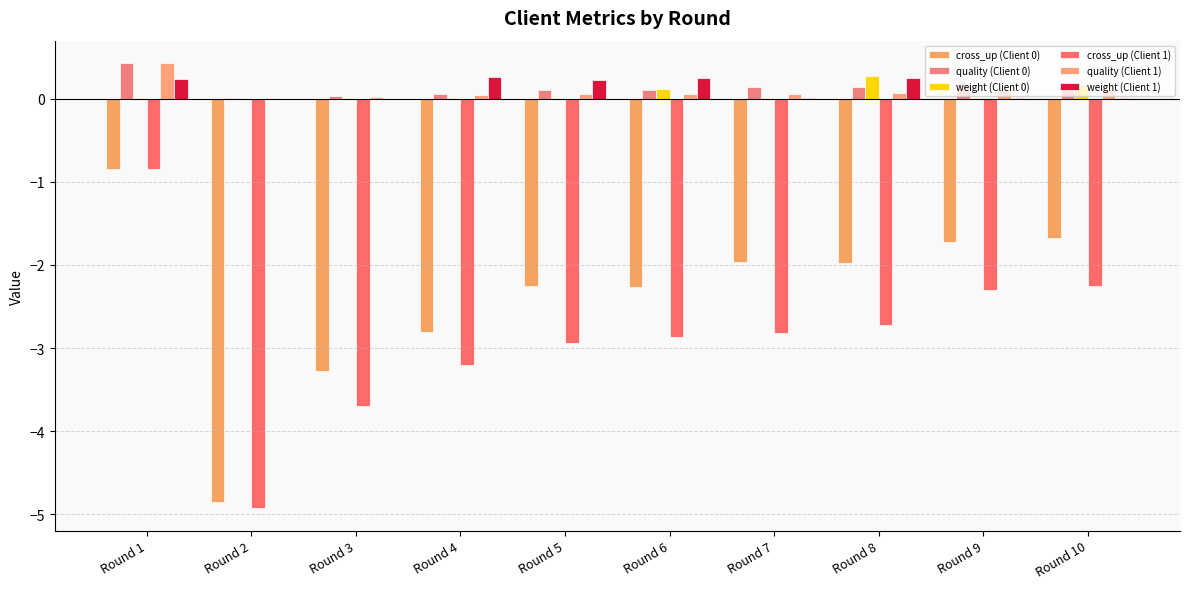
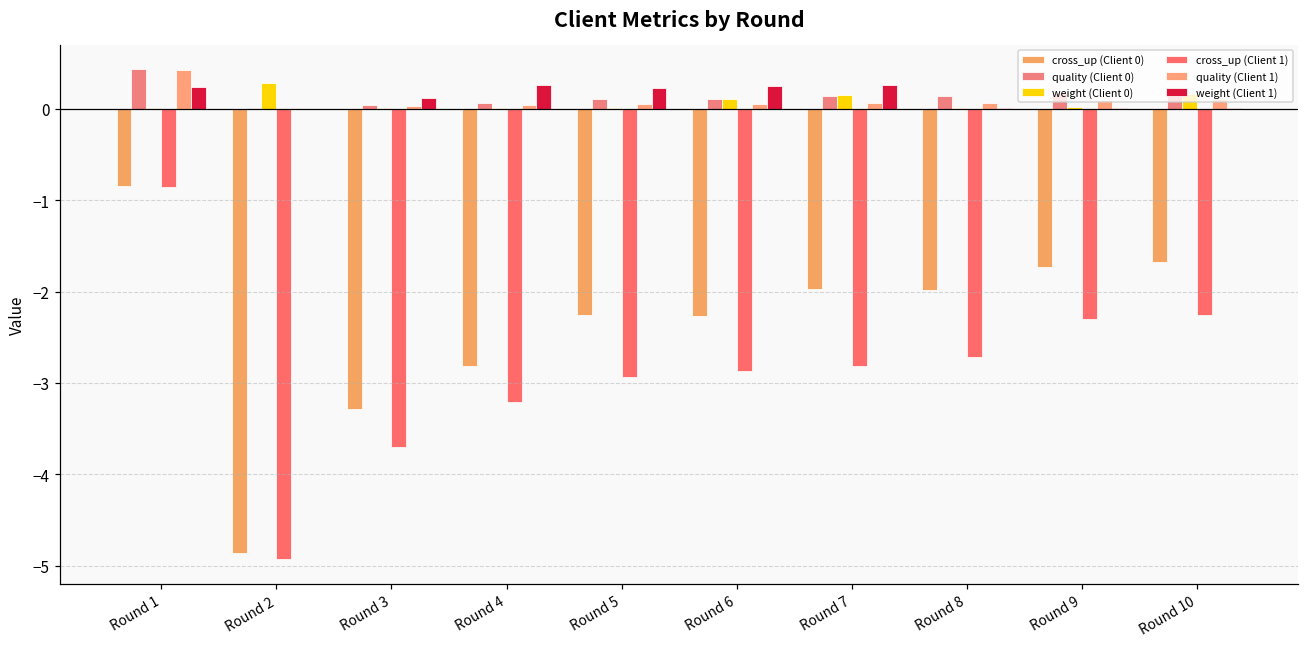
weight (Client 0), Round 2: 0.0 -> 0.3
weight (Client 1), Round 3: 0.0 -> 0.1
weight (Client 0), Round 7: 0.0 -> 0.2
weight (Client 1), Round 7: 0.0 -> 0.3
weight (Client 0), Round 8: 0.3 -> 0.0
weight (Client 1), Round 8: 0.3 -> 0.0
